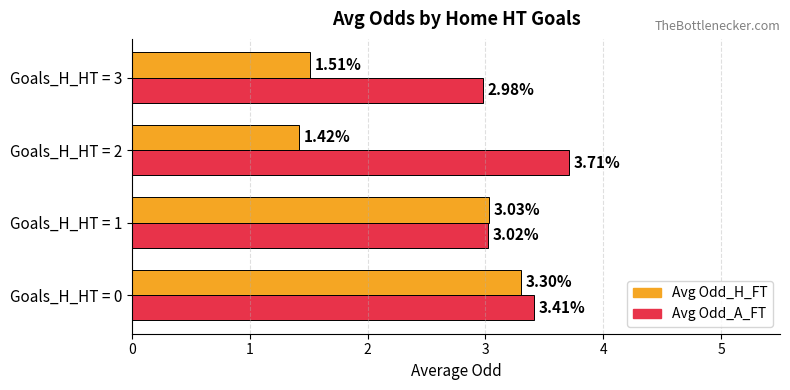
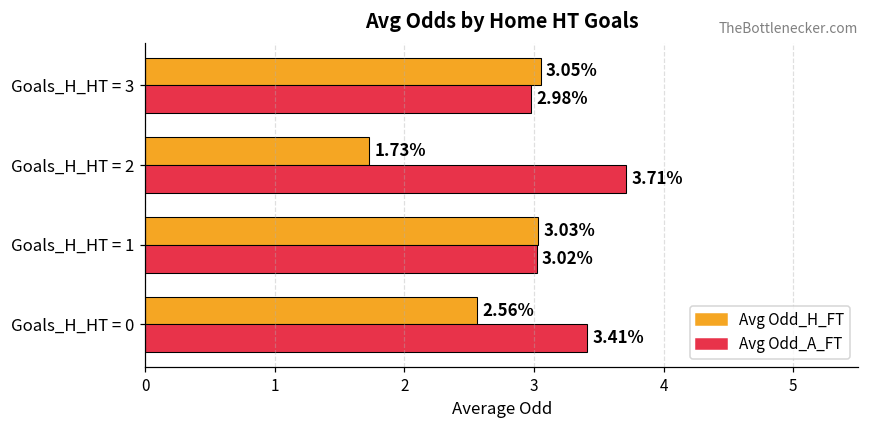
Avg Odd_H_FT, Goals_H_HT = 3: 1.51% -> 3.05%
Avg Odd_H_FT, Goals_H_HT = 2: 1.42% -> 1.73%
Avg Odd_H_FT, Goals_H_HT = 0: 3.30% -> 2.56%
